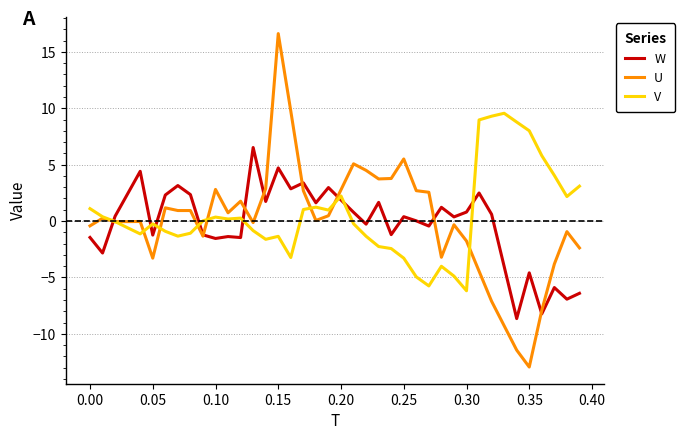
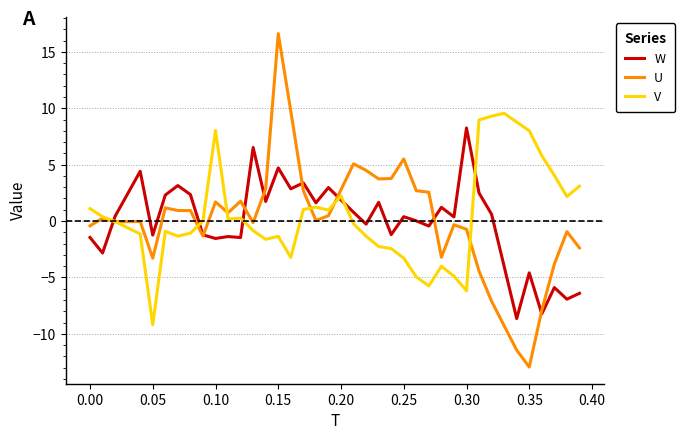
V, 0.05: -0.2 -> -9.2
U, 0.10: 2.8 -> 1.7
V, 0.10: 0.4 -> 8.0
W, 0.30: 0.8 -> 8.2
U, 0.30: -1.8 -> -0.7
